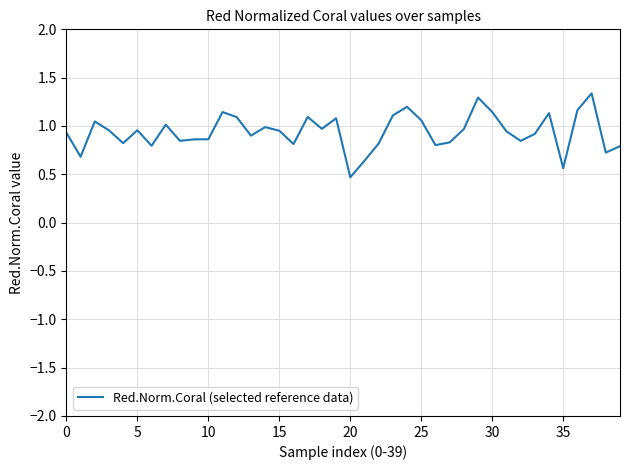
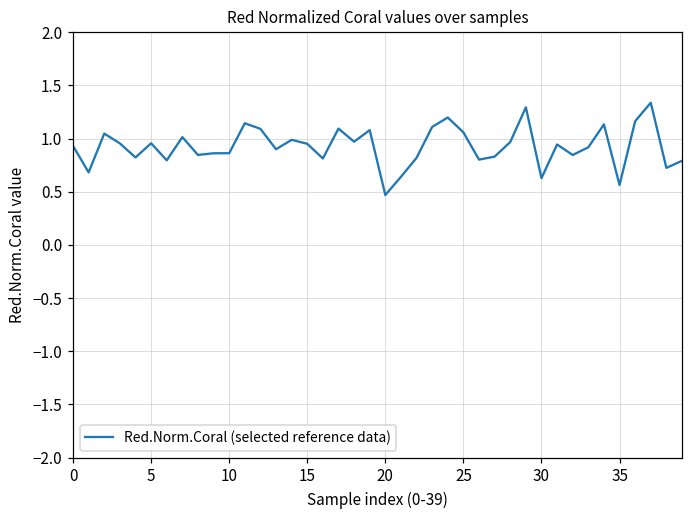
30: 1.1 -> 0.6
